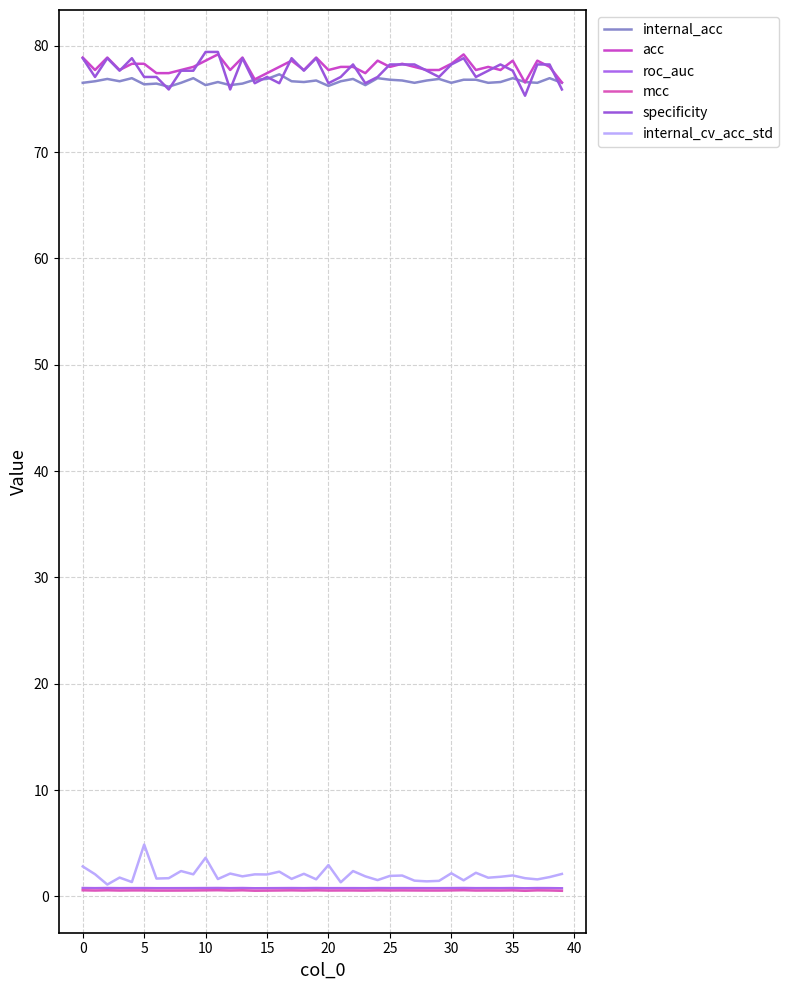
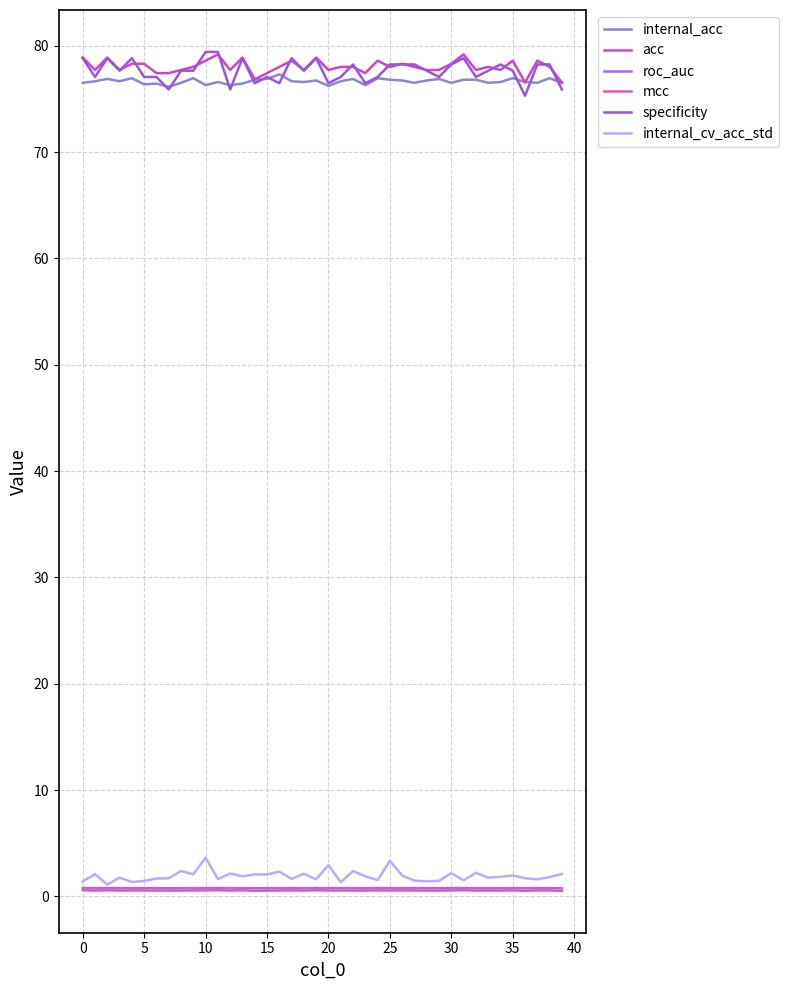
internal_cv_acc_std, 0: 2.8 -> 1.4
internal_cv_acc_std, 5: 4.9 -> 1.5
internal_cv_acc_std, 25: 1.9 -> 3.3
